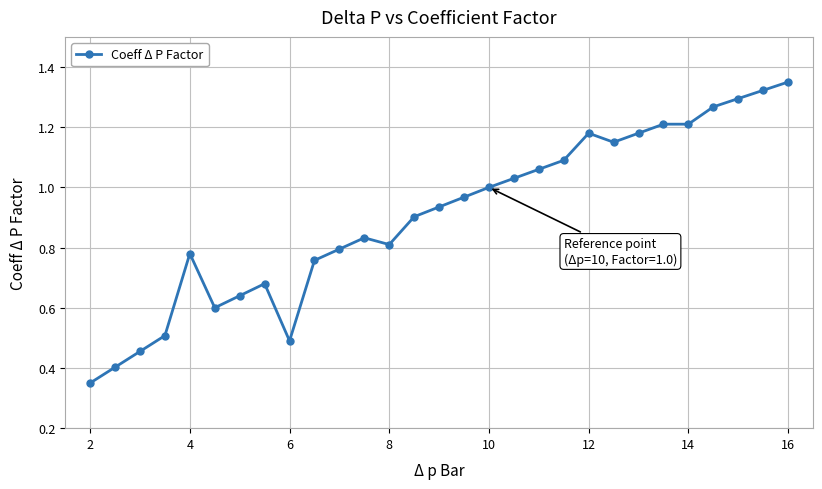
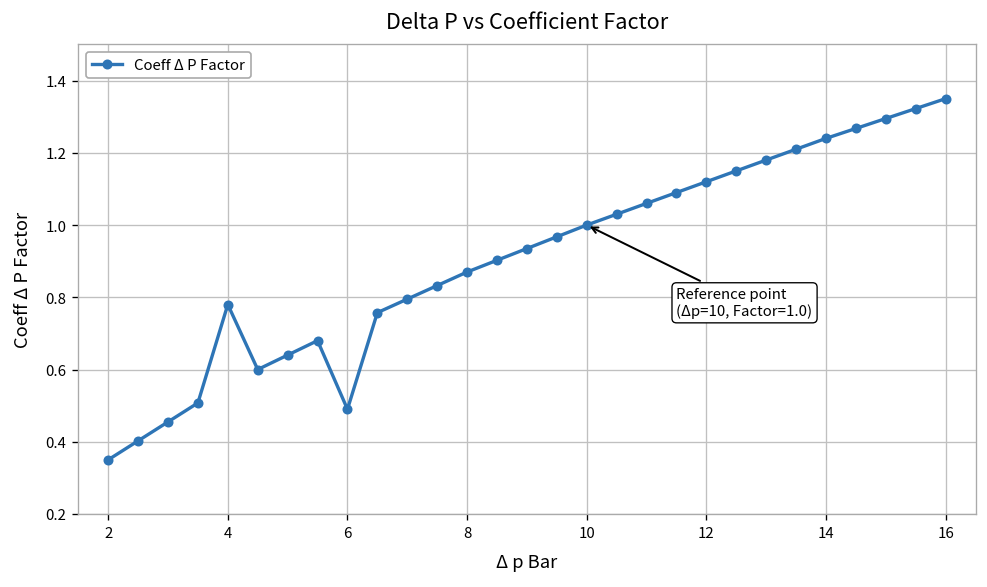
8: 0.81 -> 0.87
12: 1.18 -> 1.12
14: 1.21 -> 1.24
